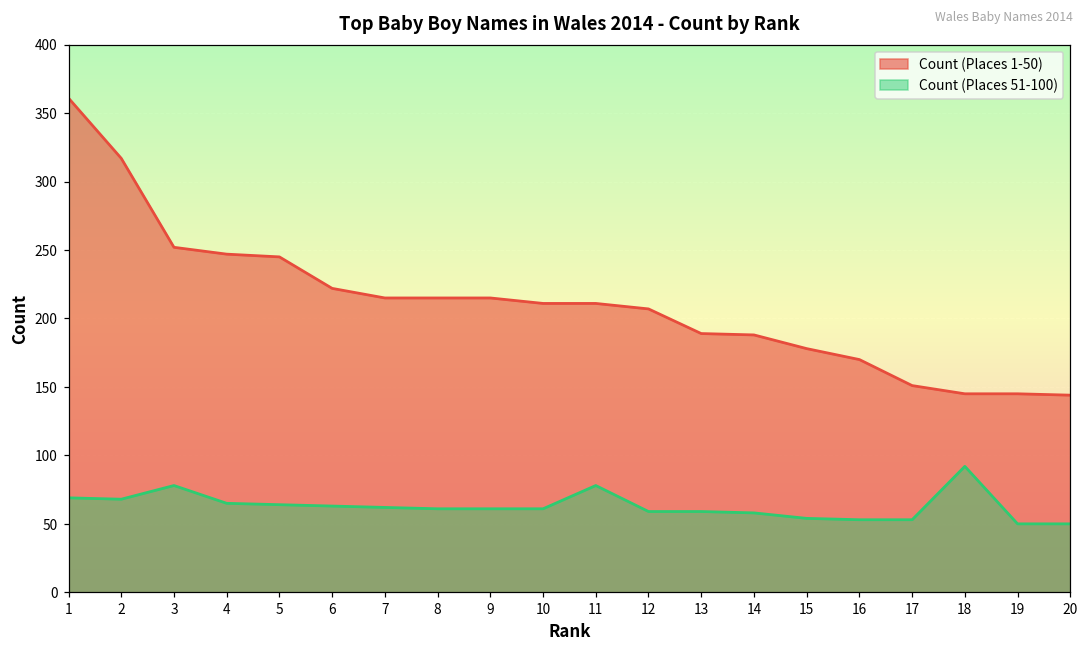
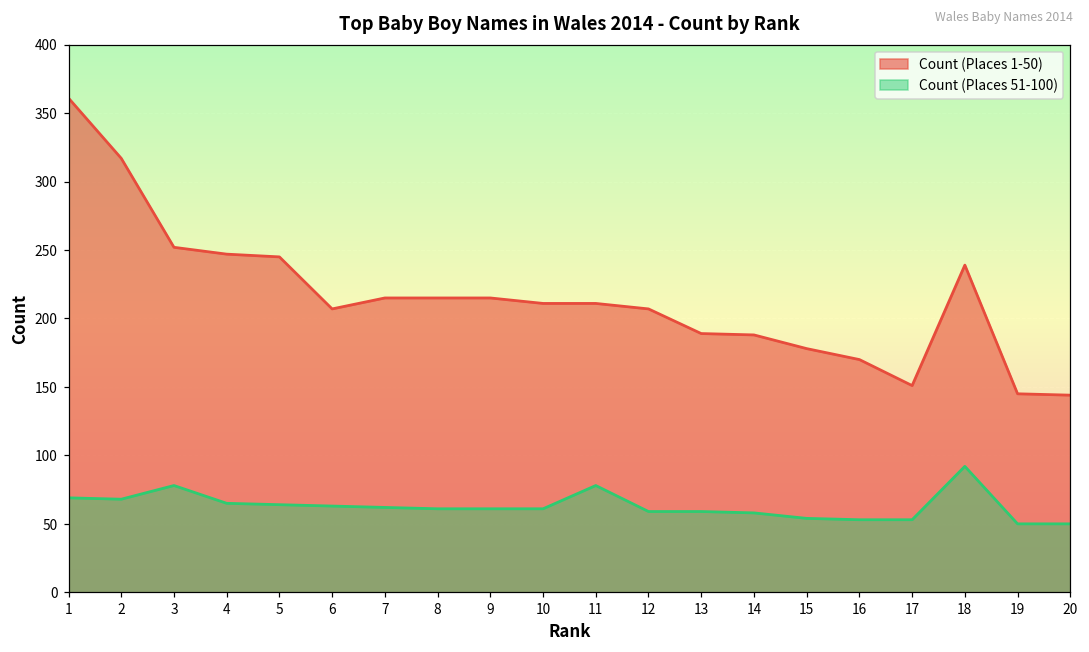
Count (Places 1-50), 6: 222 -> 207
Count (Places 1-50), 18: 145 -> 239
